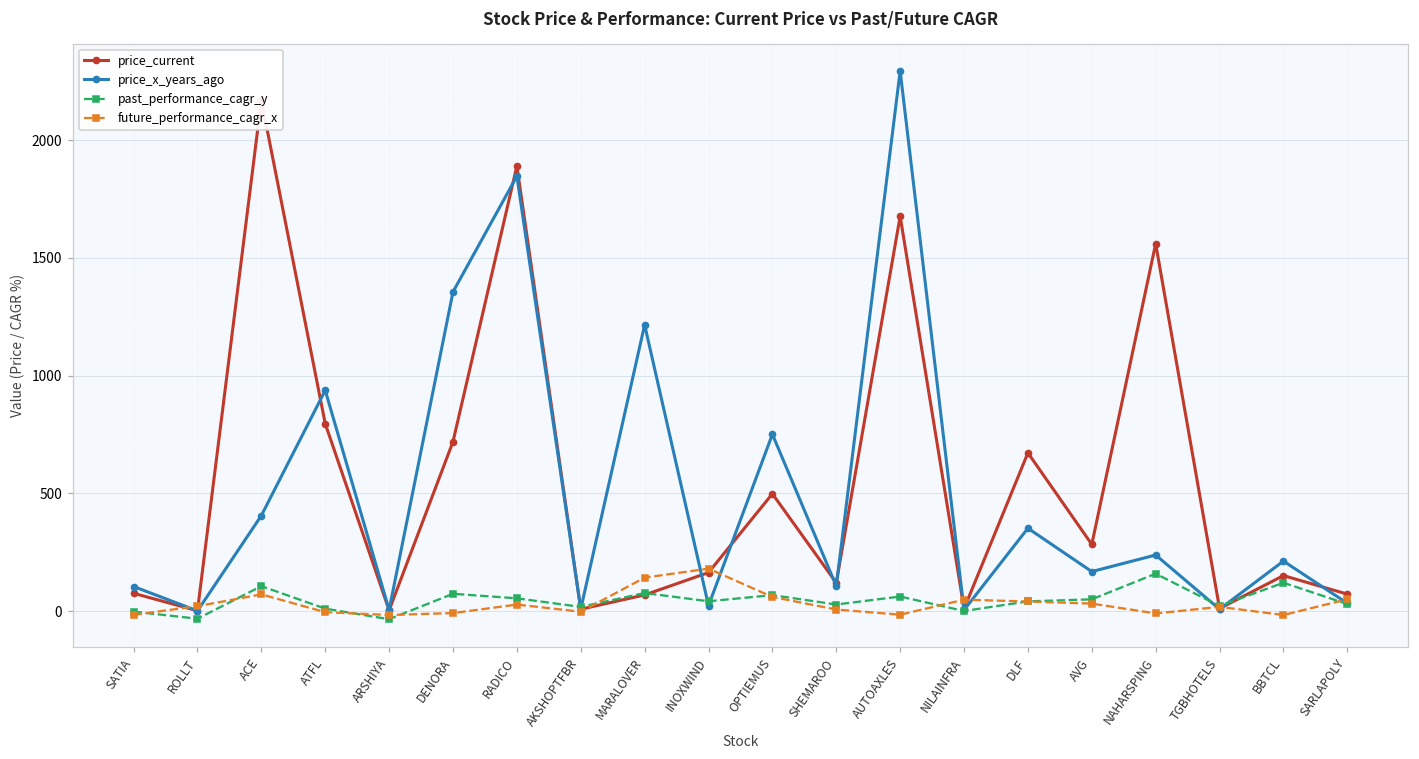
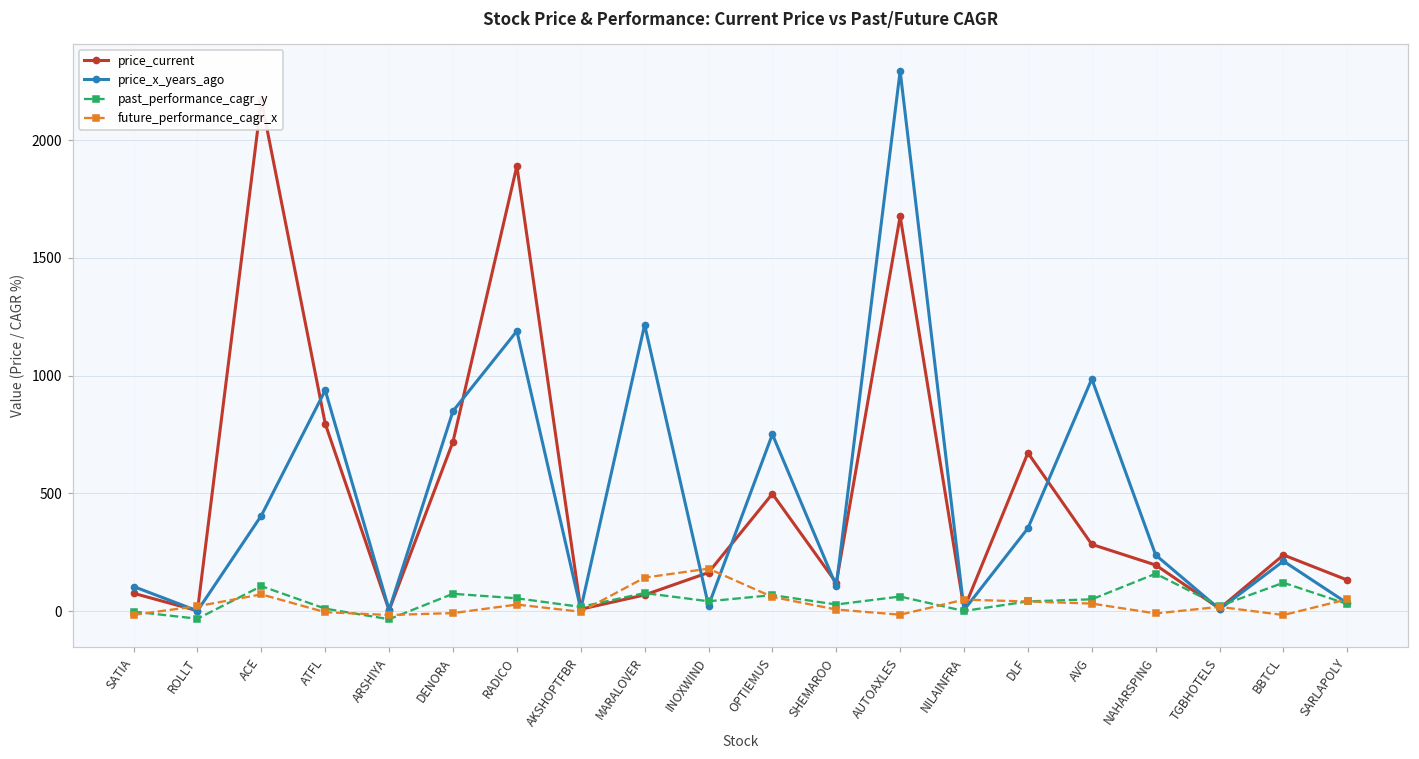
price_x_years_ago, DENORA: 1360 -> 850
price_x_years_ago, RADICO: 1850 -> 1190
price_x_years_ago, AVG: 170 -> 990
price_current, NAHARSPING: 1560 -> 200
price_current, BBTCL: 150 -> 240
price_current, SARLAPOLY: 70 -> 130
